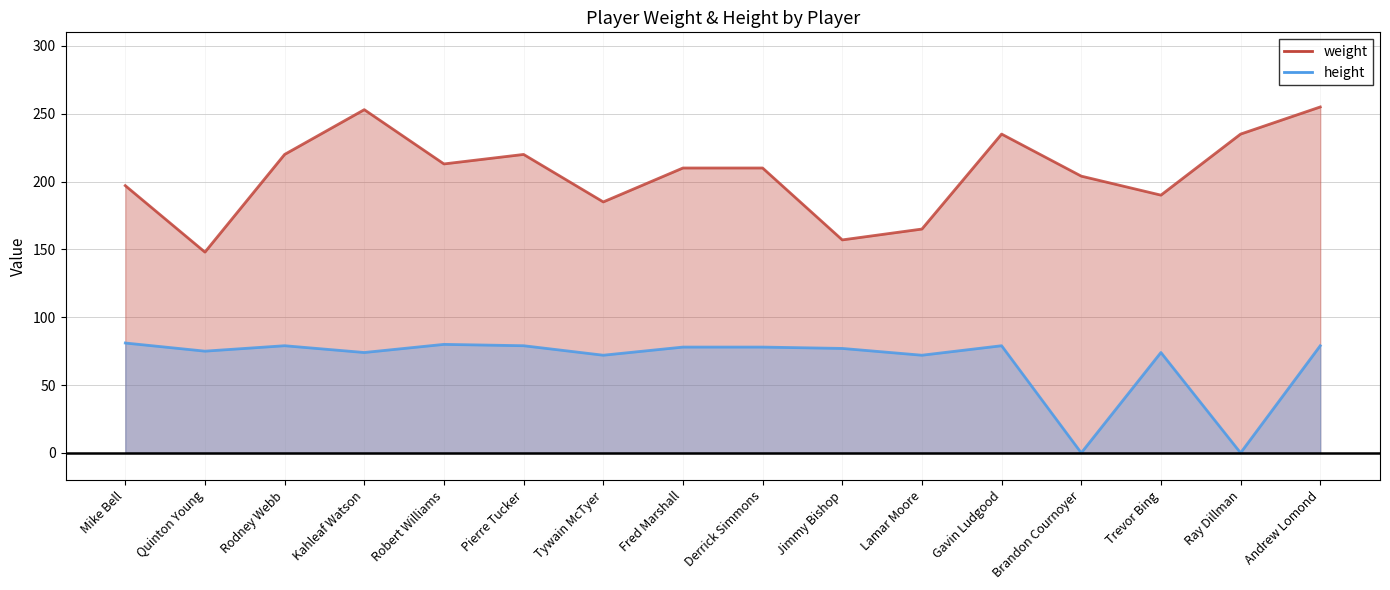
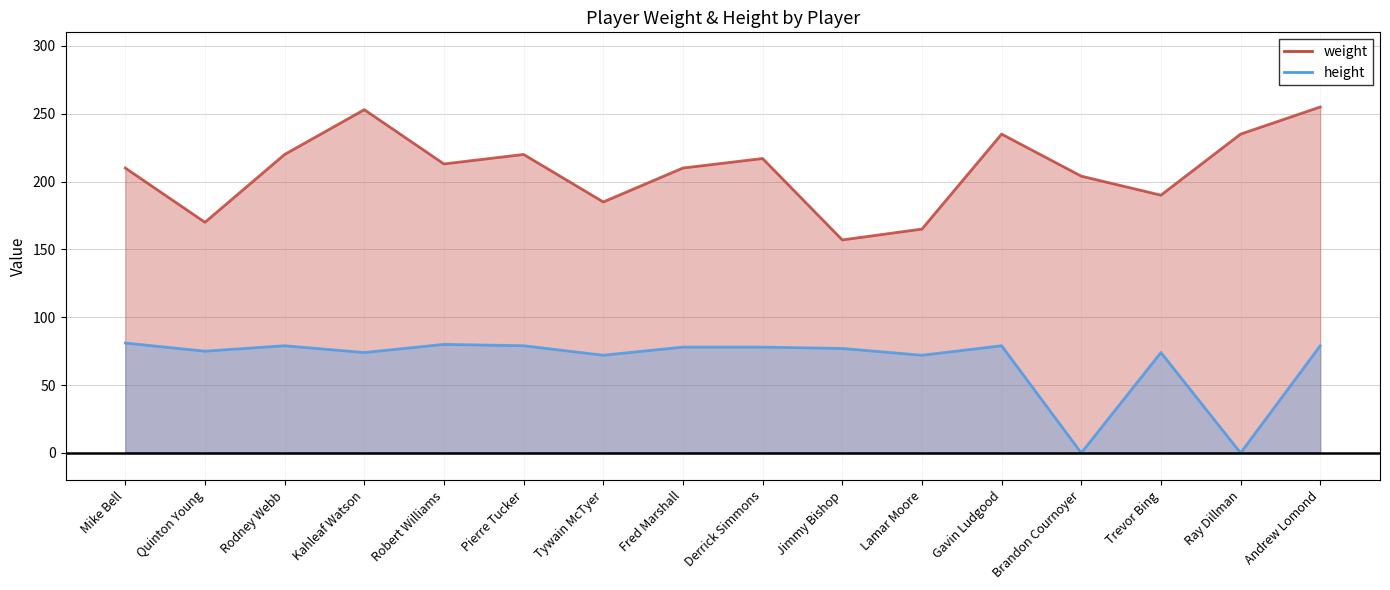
weight, Mike Bell: 197 -> 210
weight, Quinton Young: 148 -> 170
weight, Derrick Simmons: 210 -> 217
